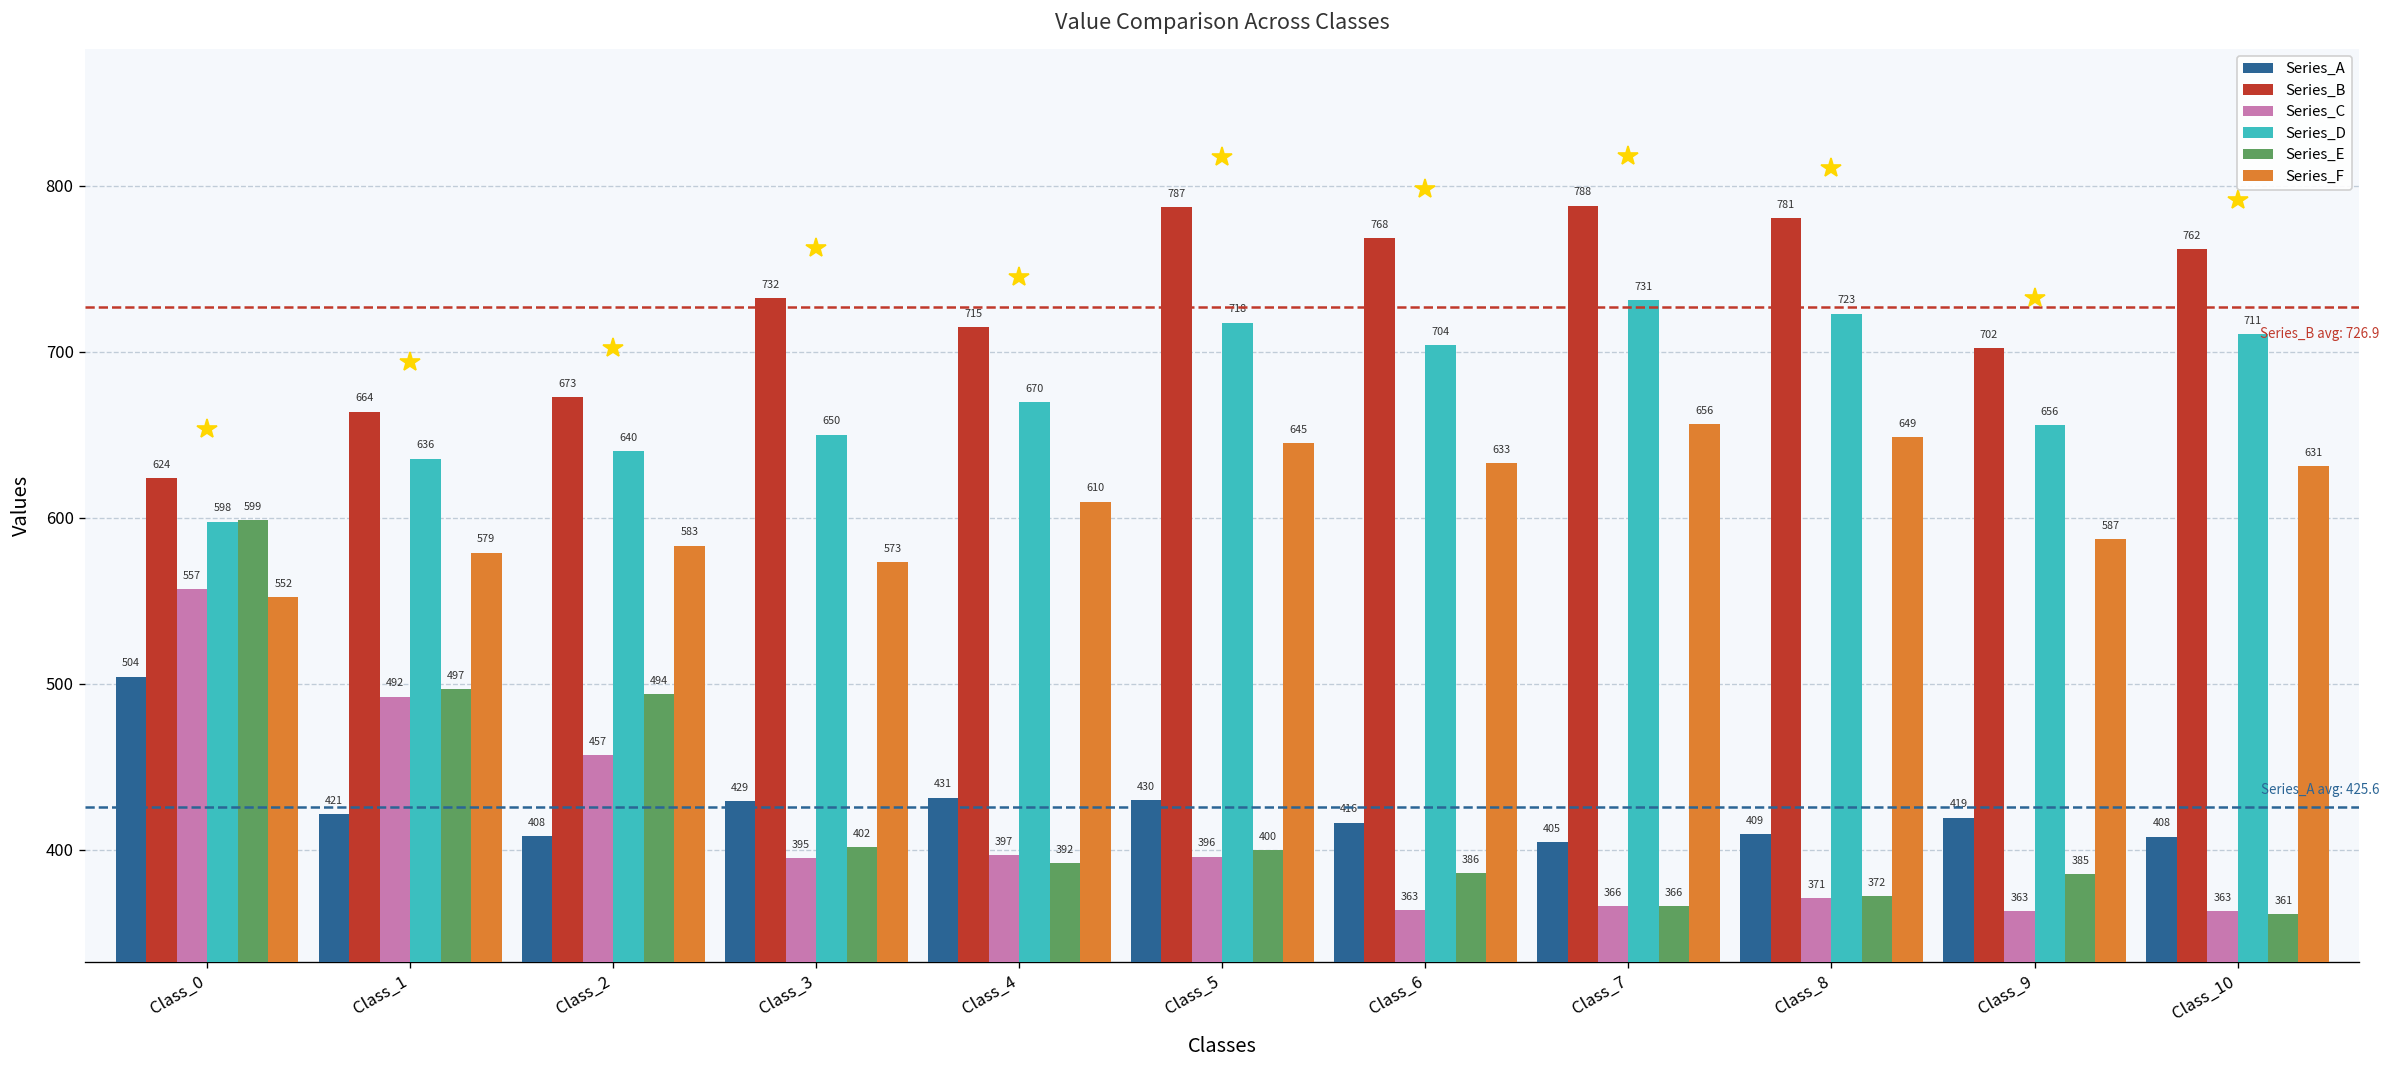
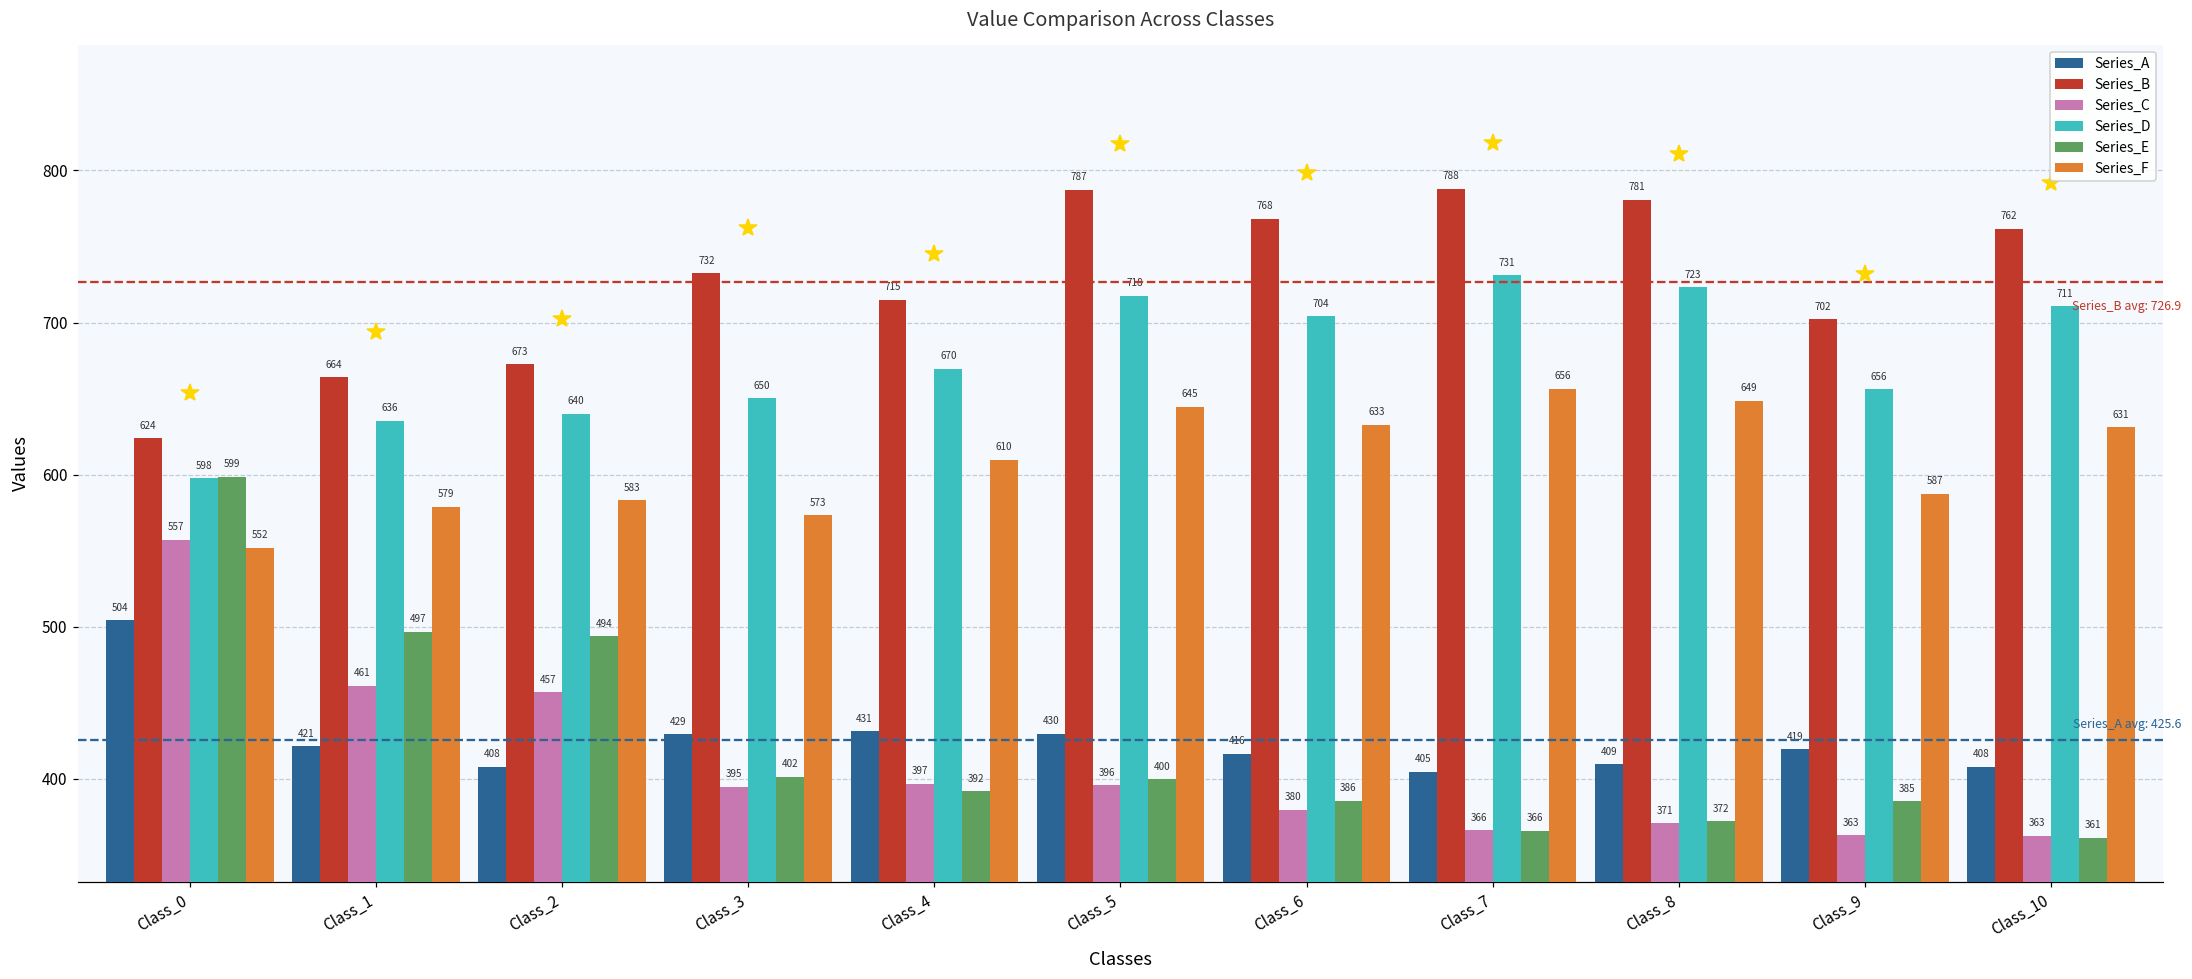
Series_C, Class_1: 492 -> 461
Series_C, Class_6: 363 -> 380
